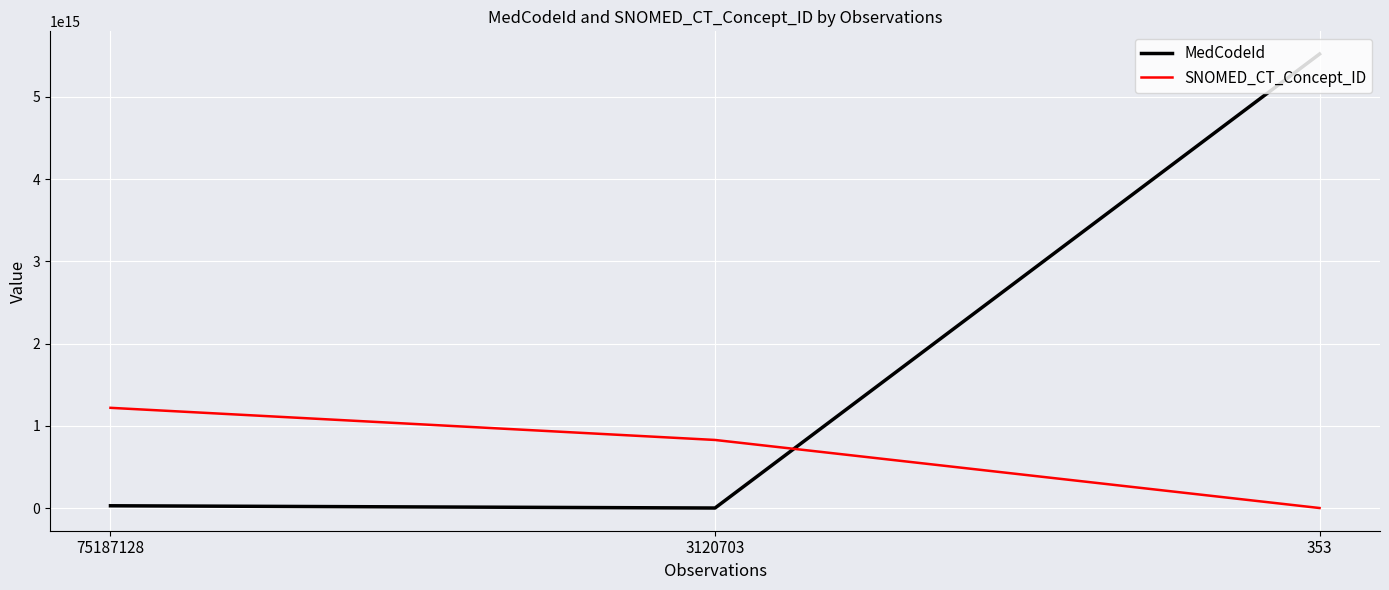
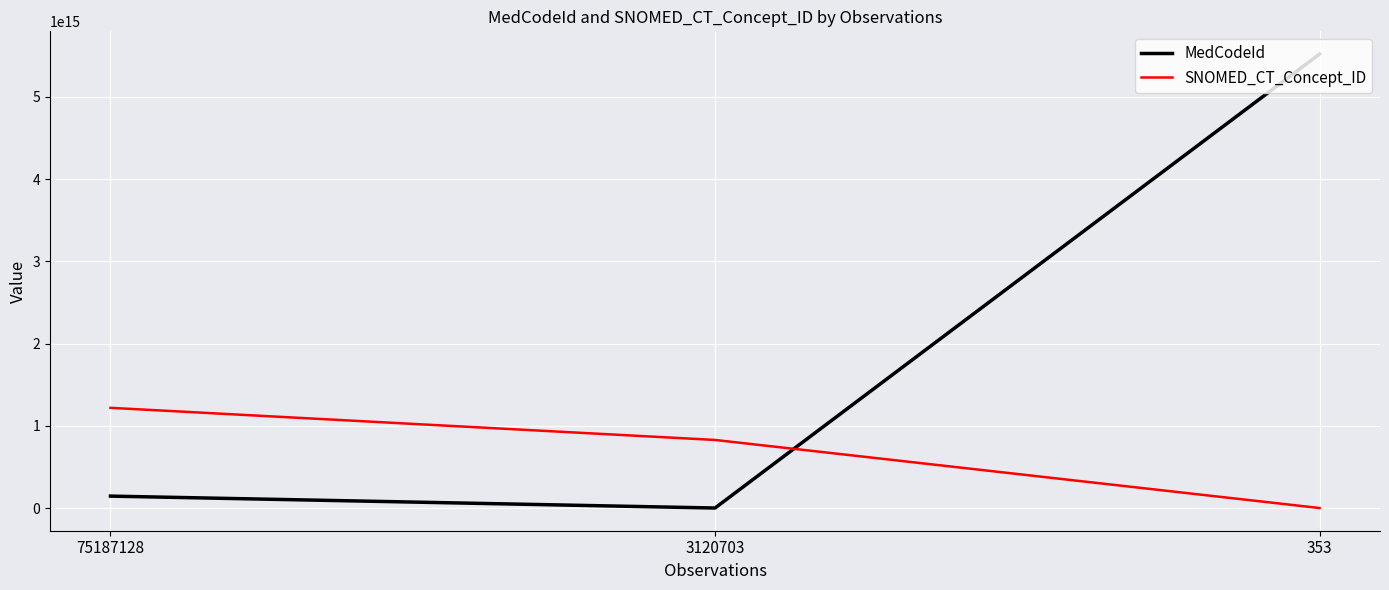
MedCodeId, 75187128: 0 -> 100000000000000
